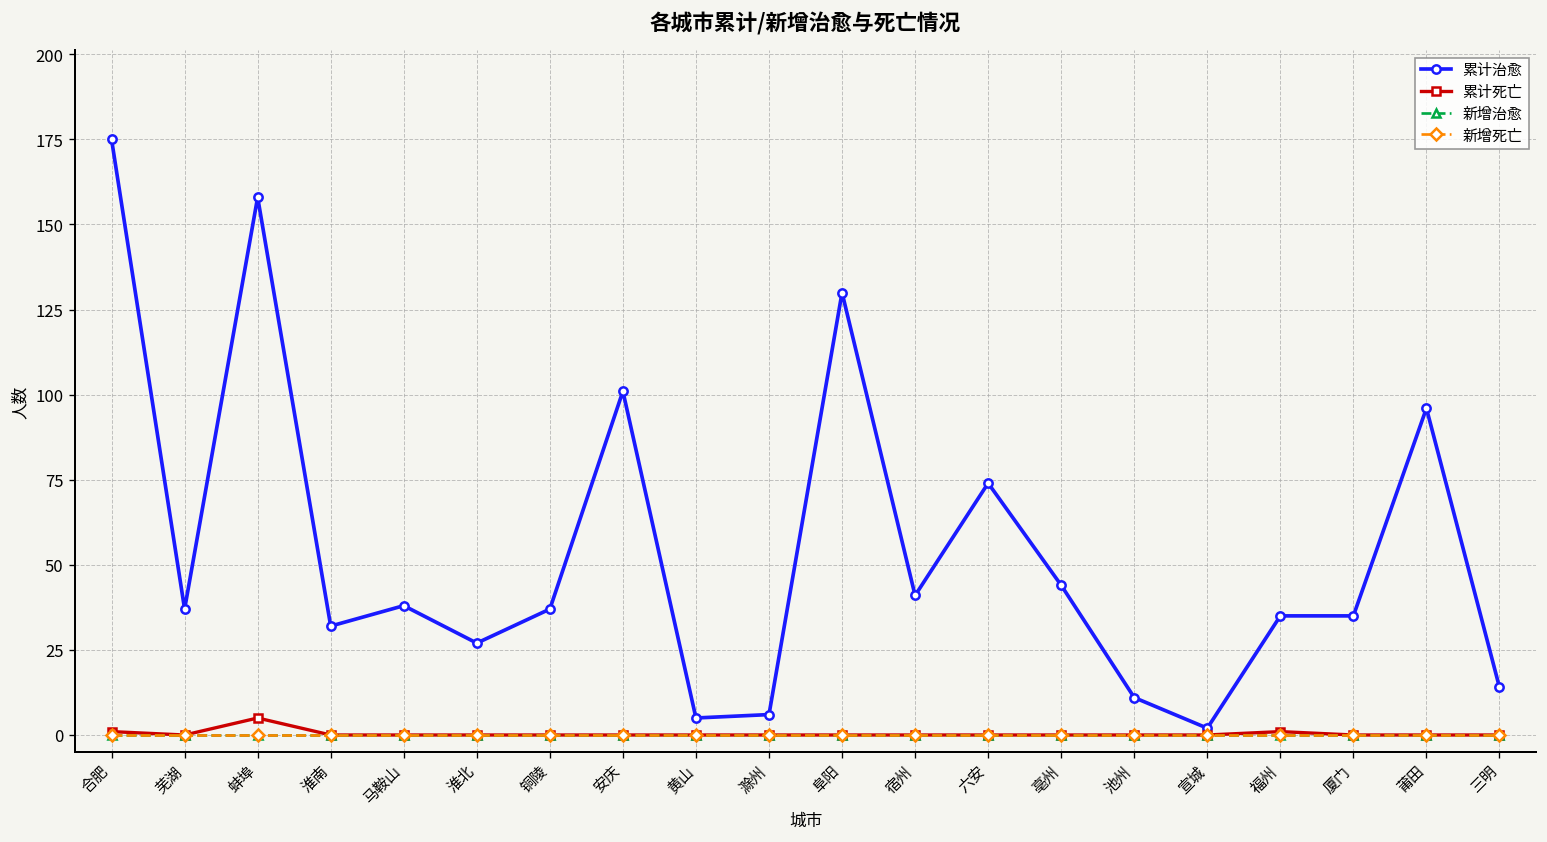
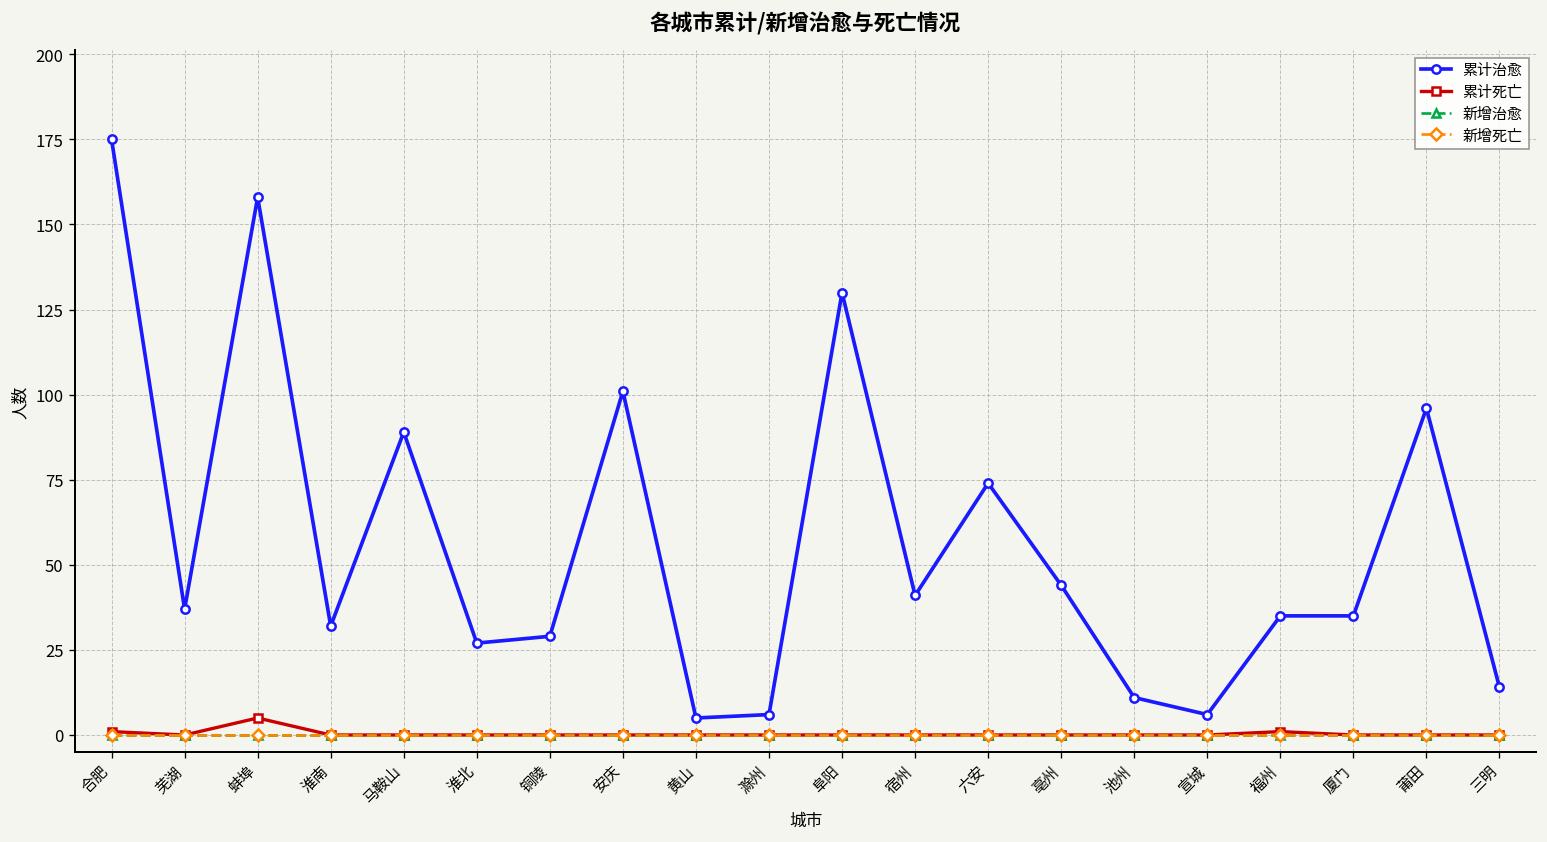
累计治愈, 马鞍山: 38 -> 89
累计治愈, 铜陵: 37 -> 29
累计治愈, 宣城: 2 -> 6
